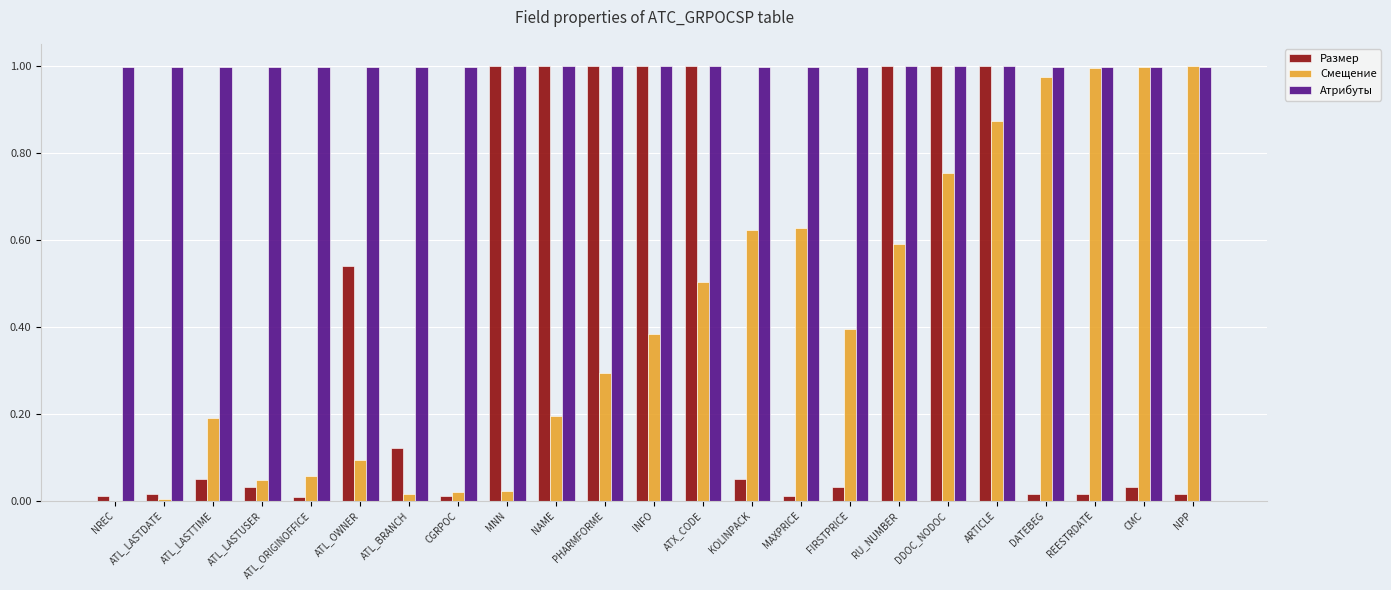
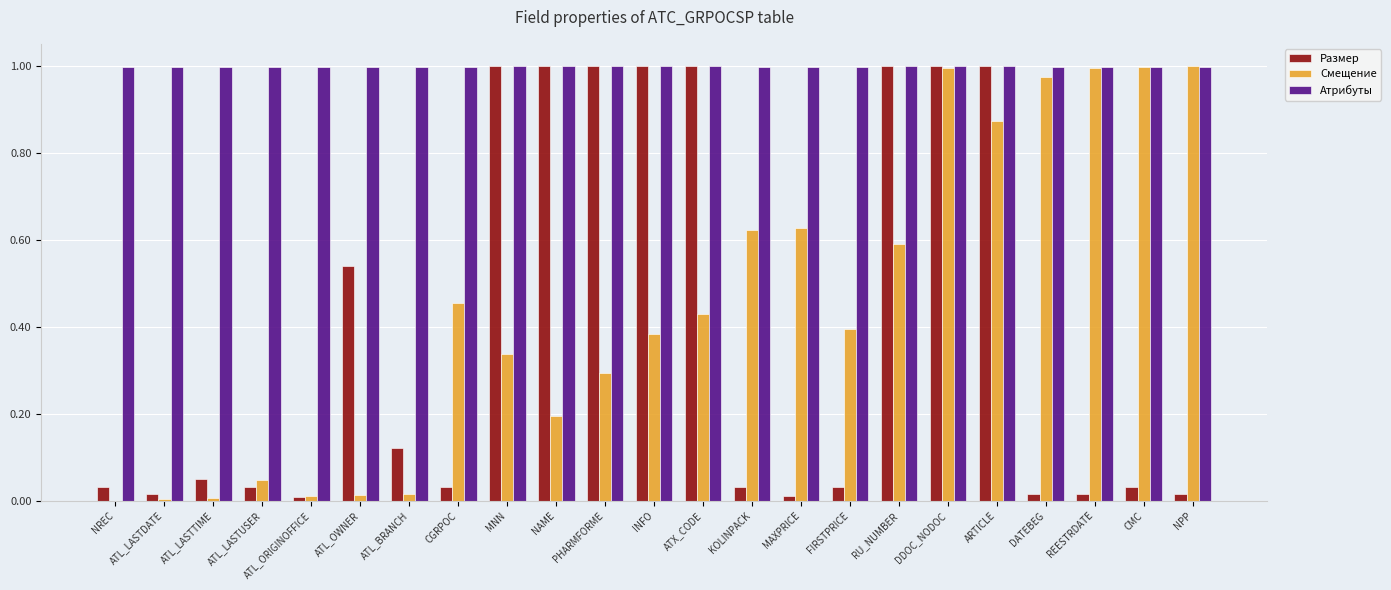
Размер, NREC: 0.01 -> 0.03
Смещение, ATL_LASTTIME: 0.19 -> 0.01
Смещение, ATL_ORIGINOFFICE: 0.06 -> 0.01
Смещение, ATL_OWNER: 0.09 -> 0.01
Размер, CGRPOC: 0.01 -> 0.03
Смещение, CGRPOC: 0.02 -> 0.45
Смещение, MNN: 0.02 -> 0.34
Смещение, ATX_CODE: 0.50 -> 0.43
Размер, KOLINPACK: 0.05 -> 0.03
Смещение, DDOC_NODOC: 0.75 -> 0.99
